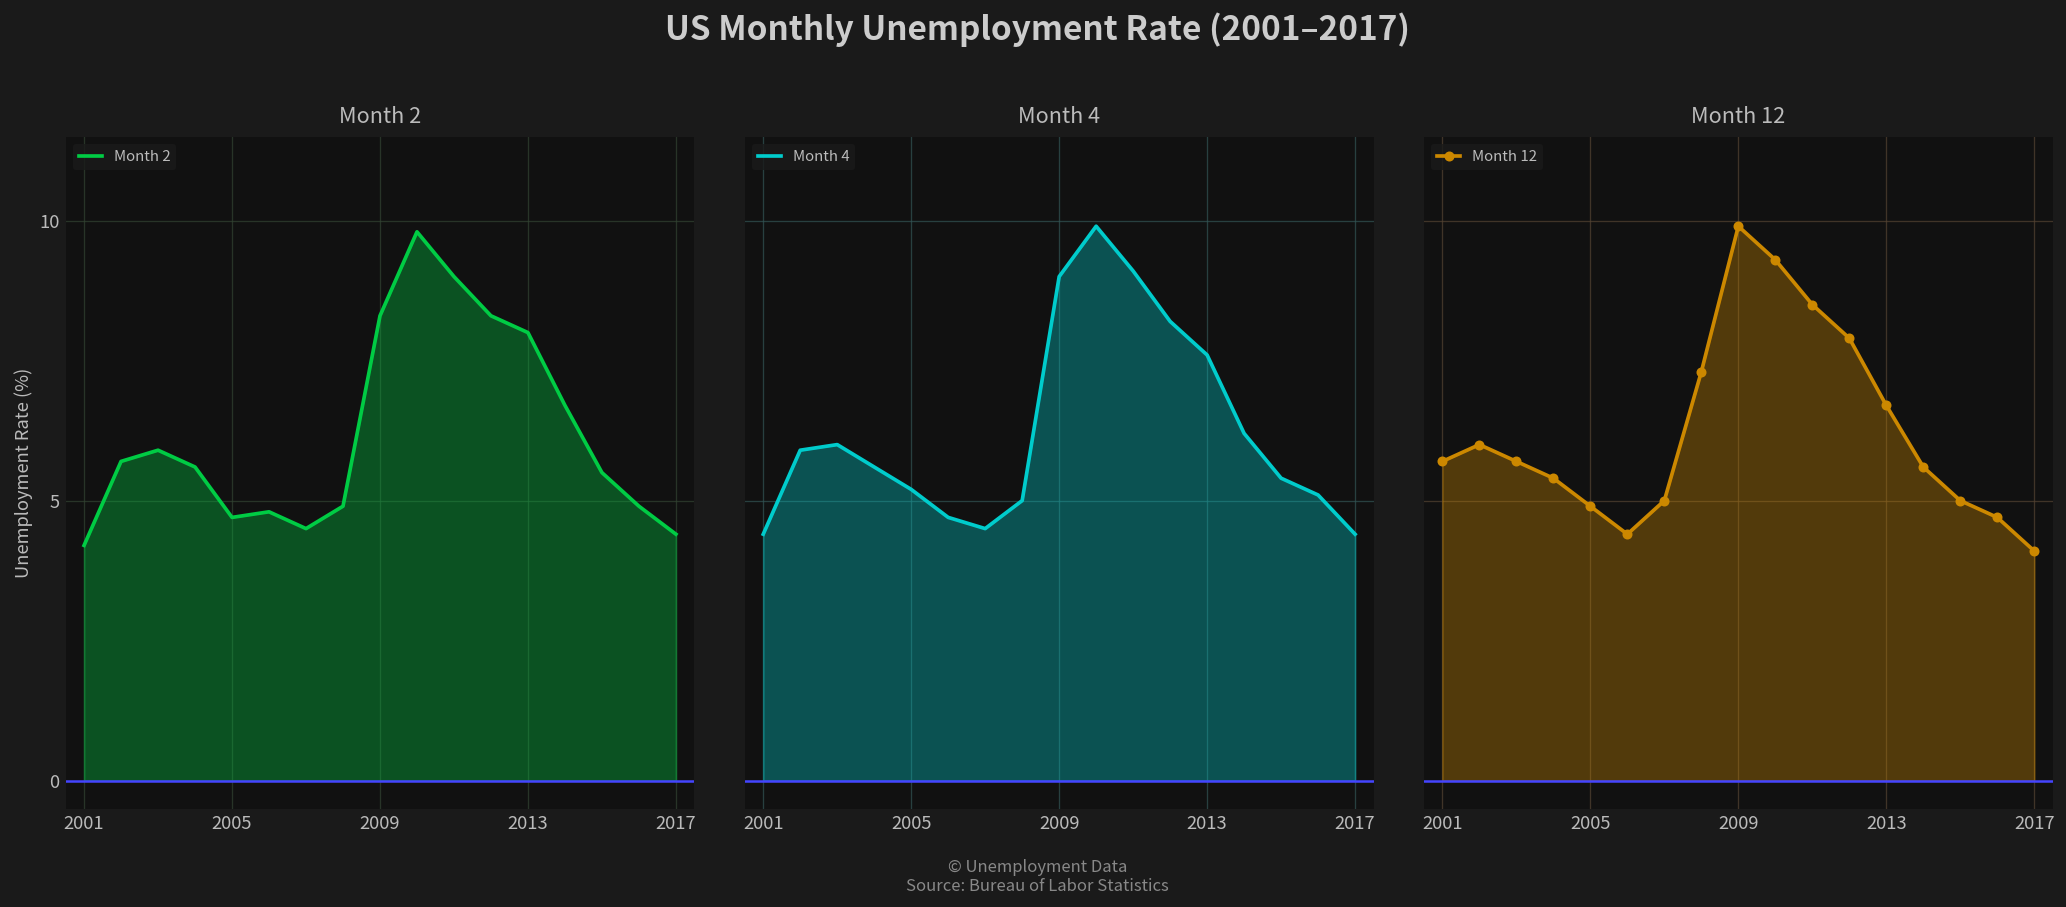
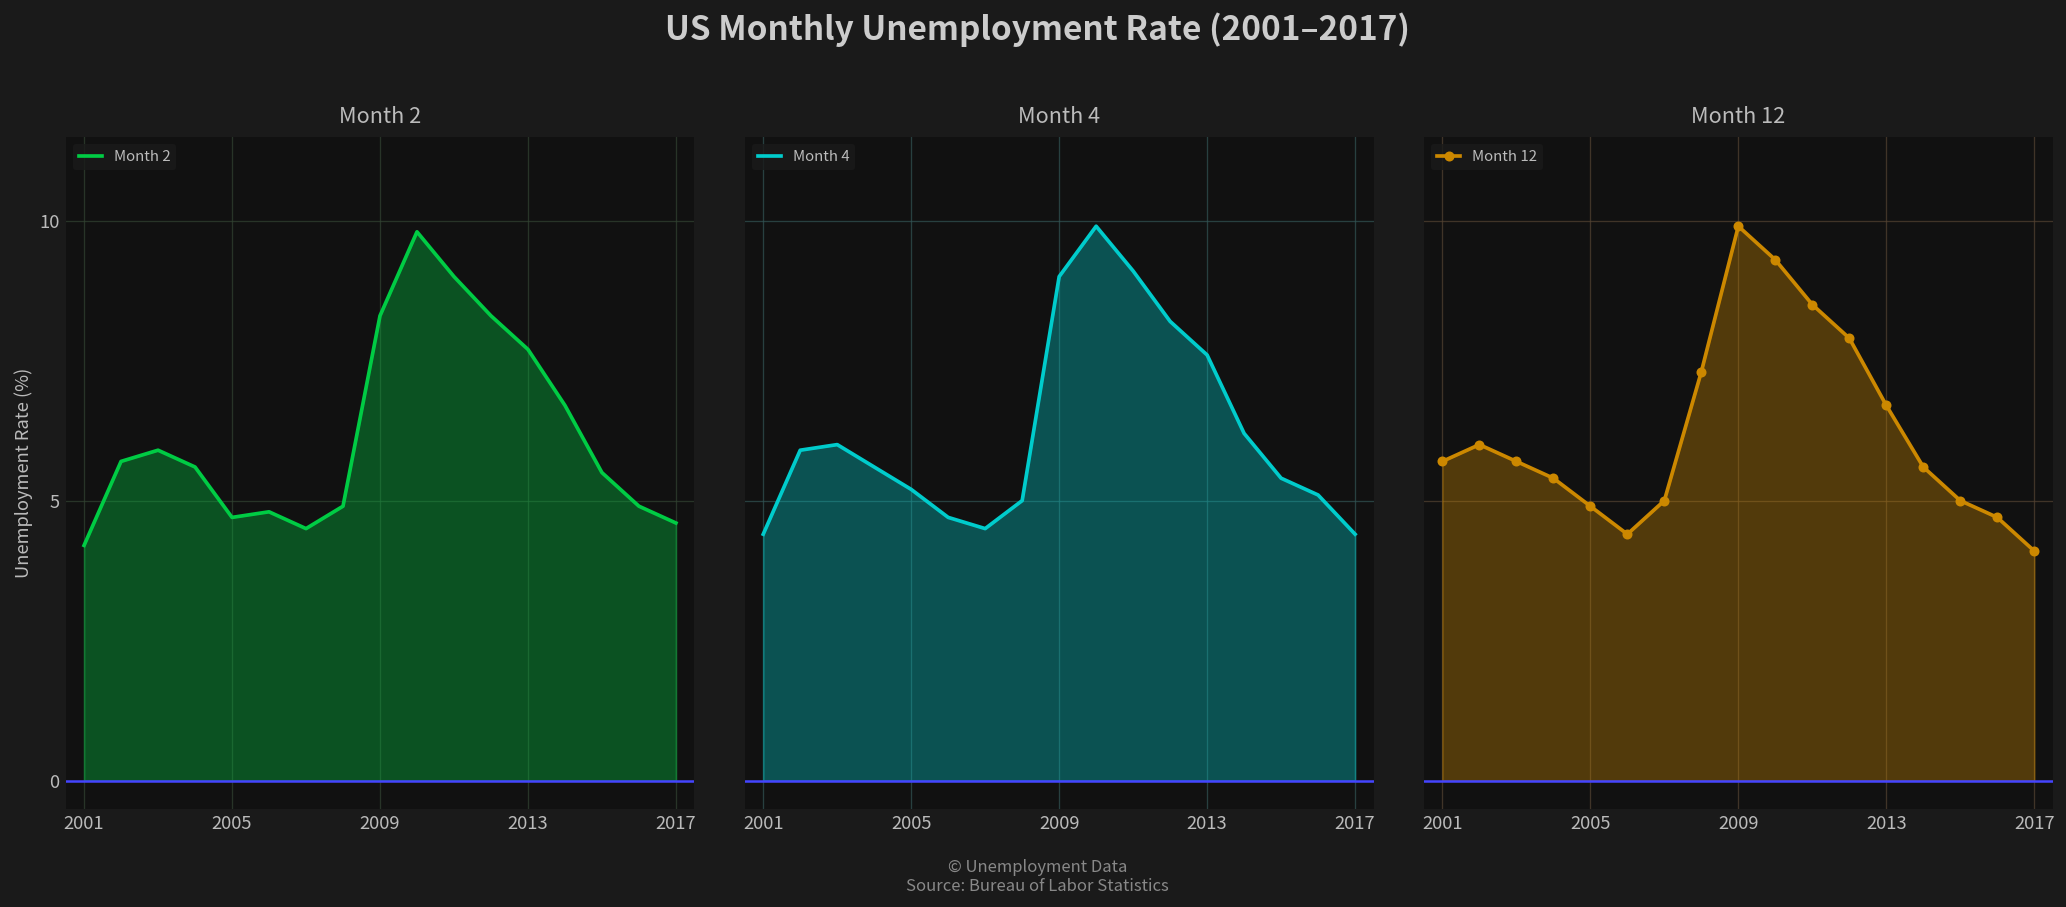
Month 2, 2013: 8.0 -> 7.7
Month 2, 2017: 4.4 -> 4.6
